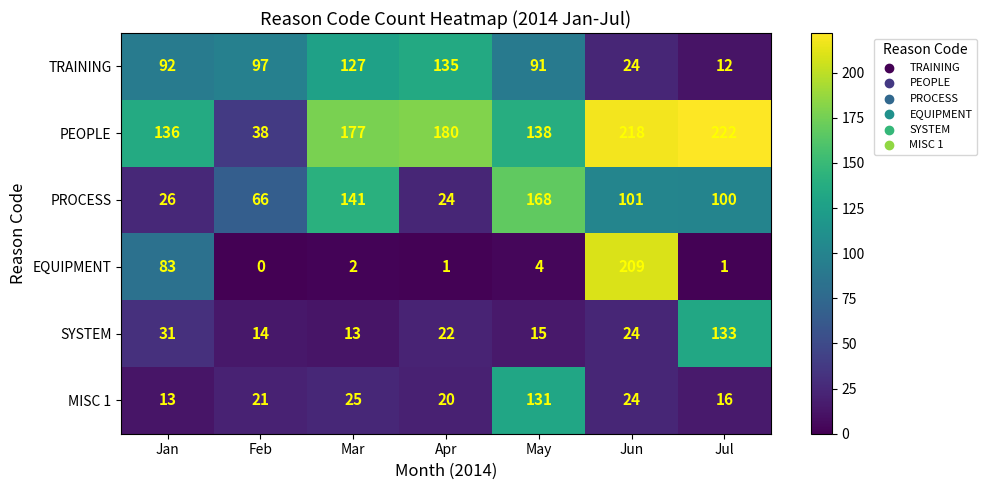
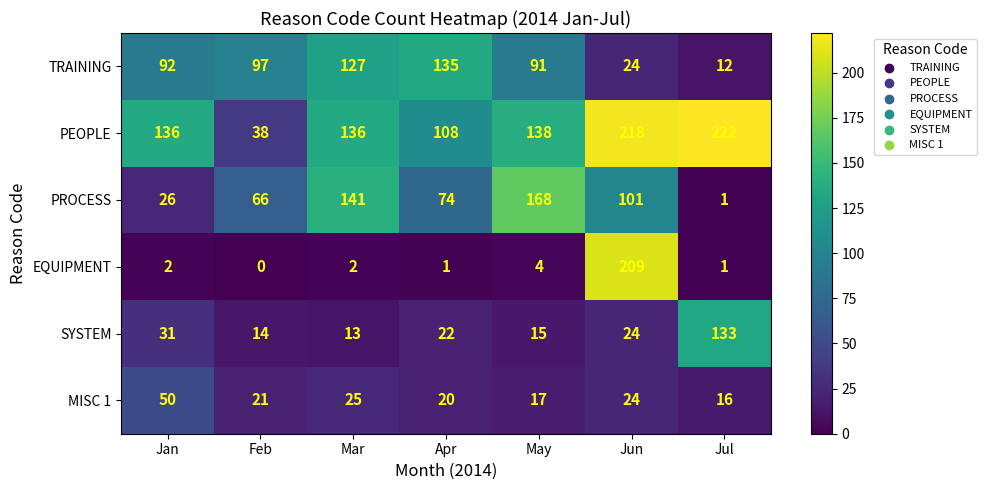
PEOPLE, Mar: 177 -> 136
PEOPLE, Apr: 180 -> 108
PROCESS, Apr: 24 -> 74
PROCESS, Jul: 100 -> 1
EQUIPMENT, Jan: 83 -> 2
MISC 1, Jan: 13 -> 50
MISC 1, May: 131 -> 17
